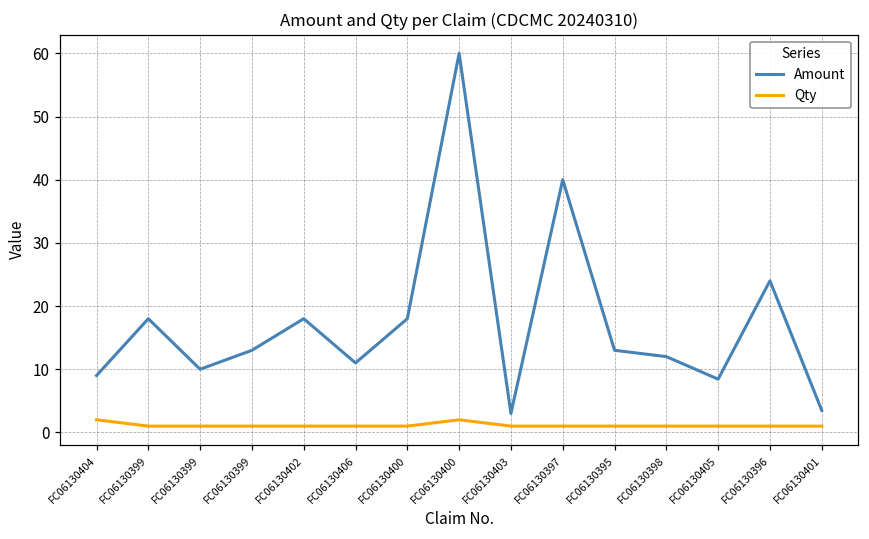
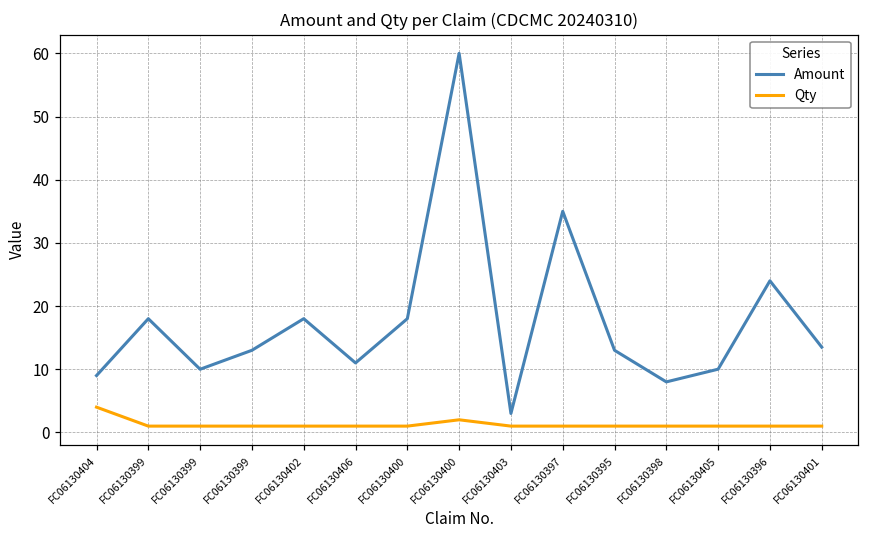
Qty, FC06130404: 2 -> 4
Amount, FC06130397: 40 -> 35
Amount, FC06130398: 12 -> 8
Amount, FC06130405: 8 -> 10
Amount, FC06130401: 4 -> 14
